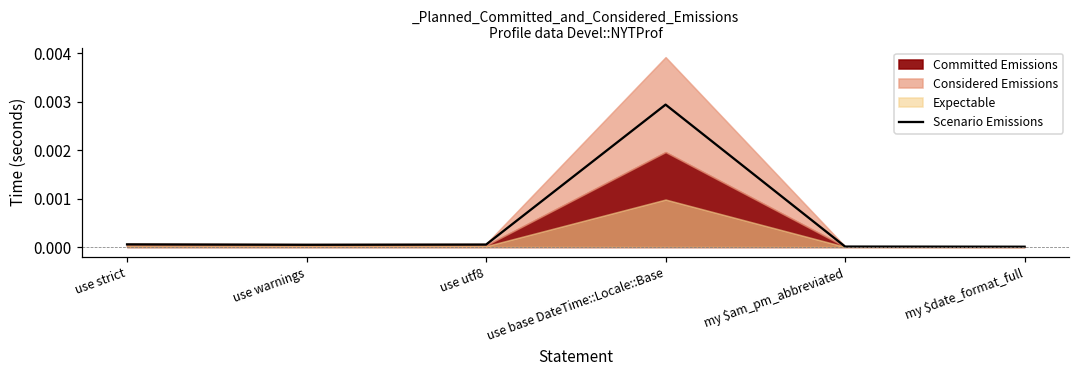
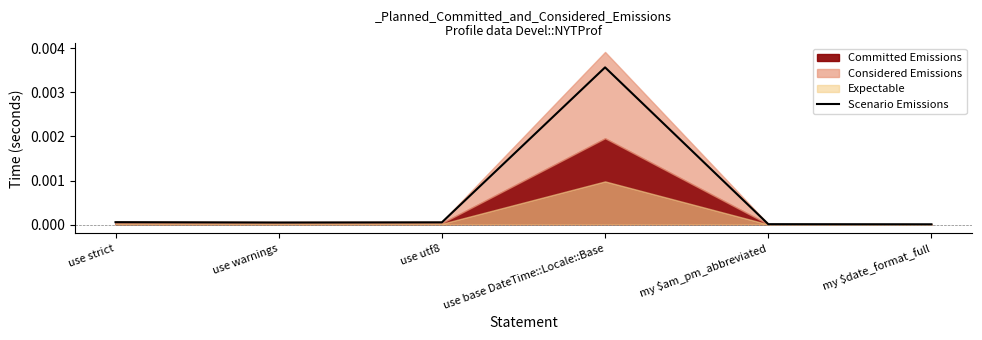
Scenario Emissions, use base DateTime::Locale::Base: 0.0029 -> 0.0036
